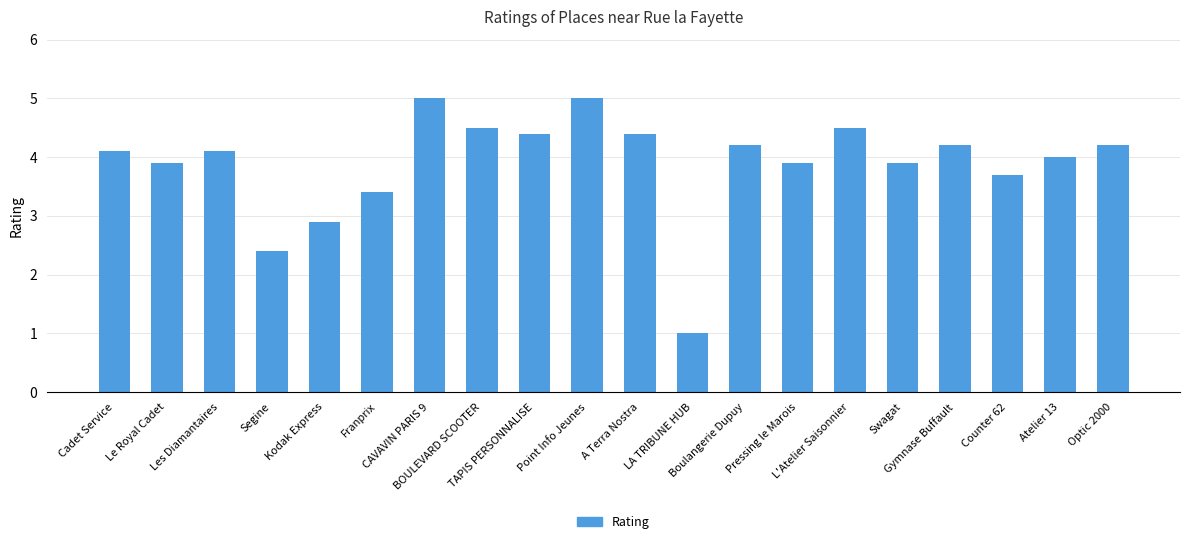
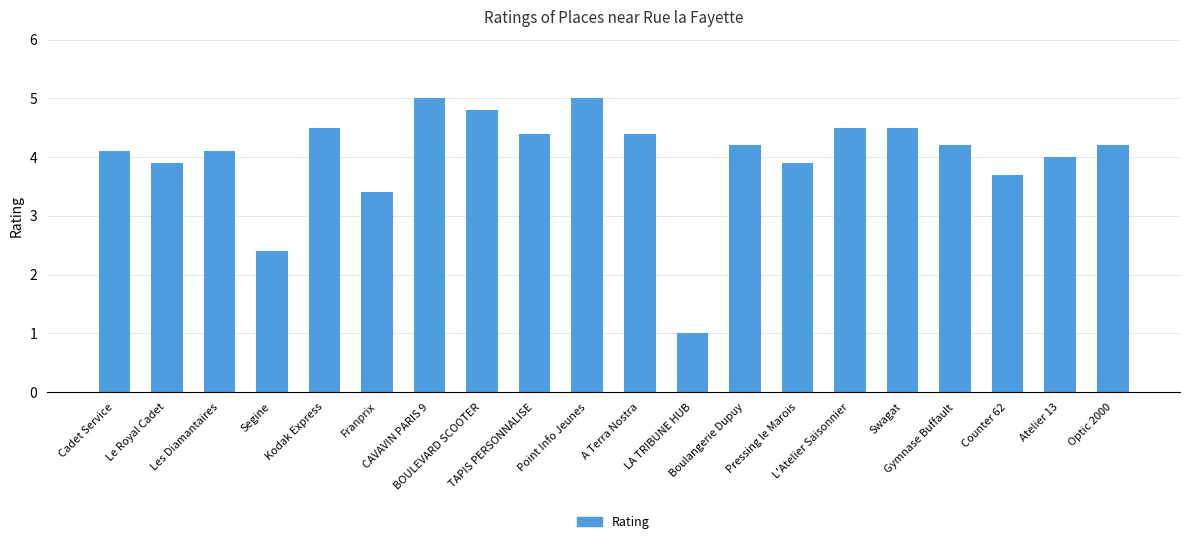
Kodak Express: 2.9 -> 4.5
BOULEVARD SCOOTER: 4.5 -> 4.8
Swagat: 3.9 -> 4.5
